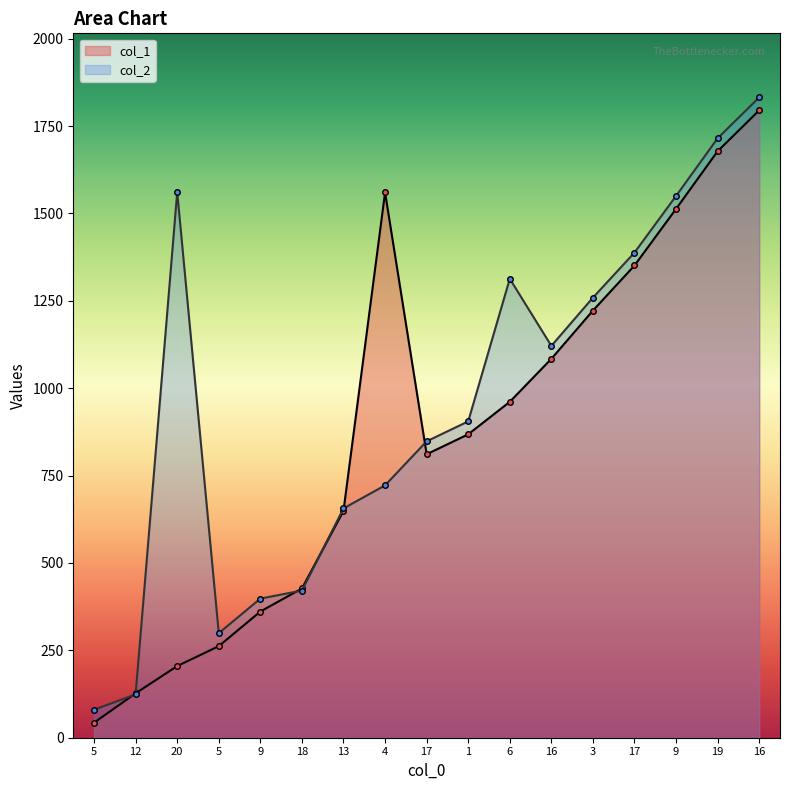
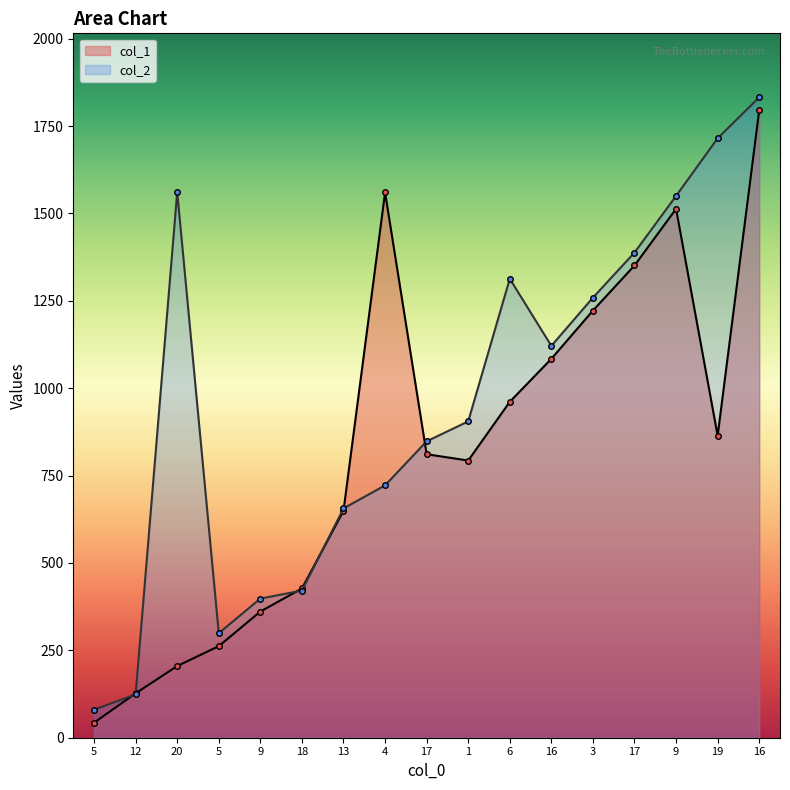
col_1, 1: 870 -> 790
col_1, 19: 1680 -> 860
